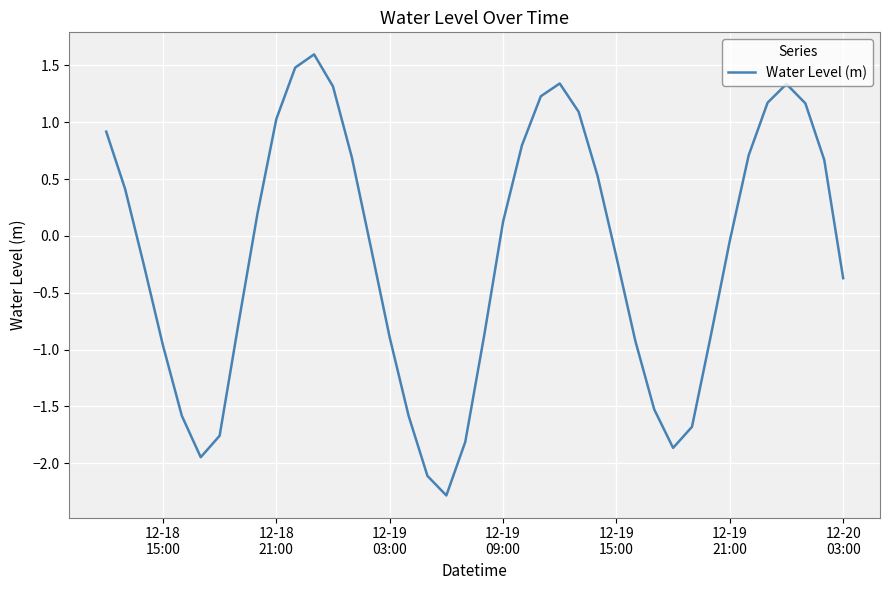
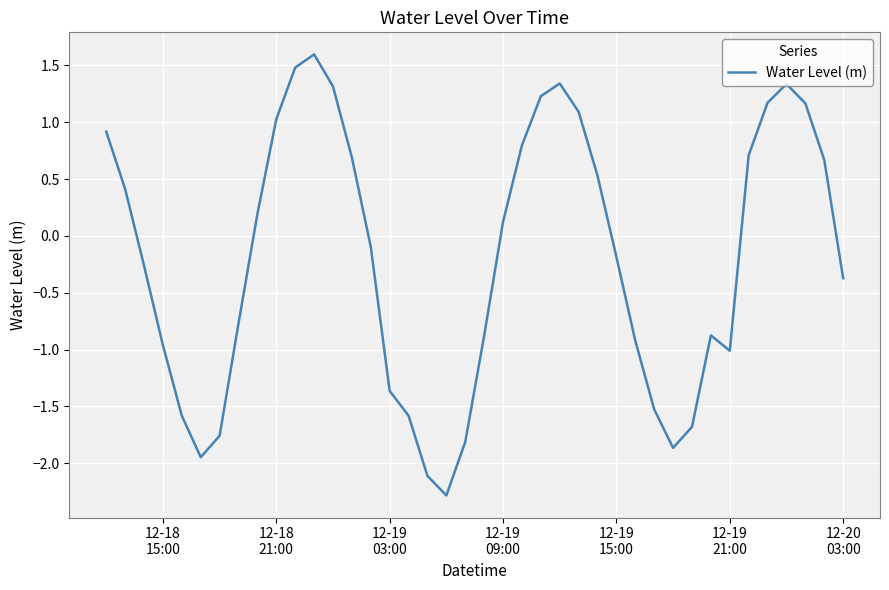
12-19 03:00: -0.89 -> -1.36
12-19 21:00: -0.04 -> -1.01
